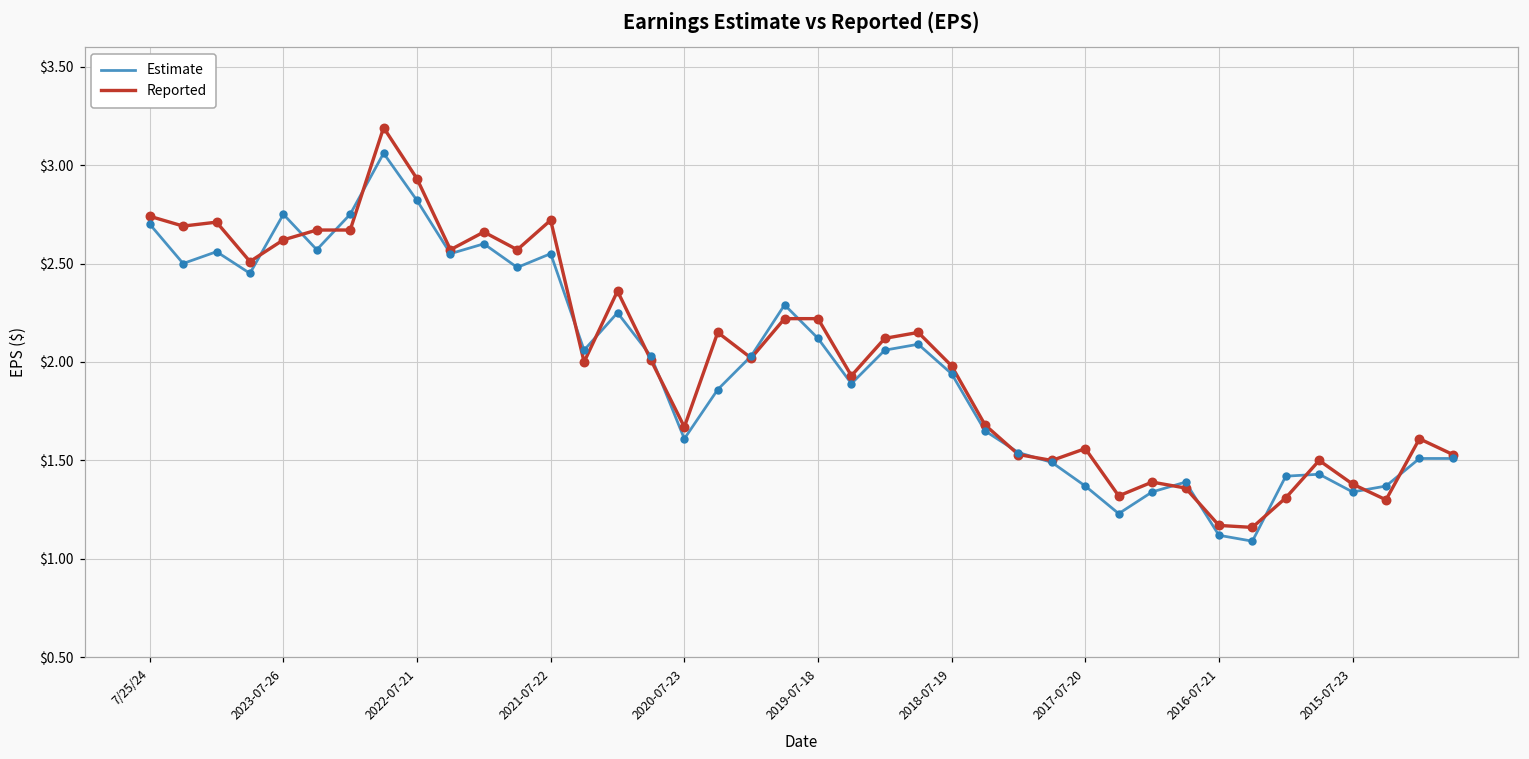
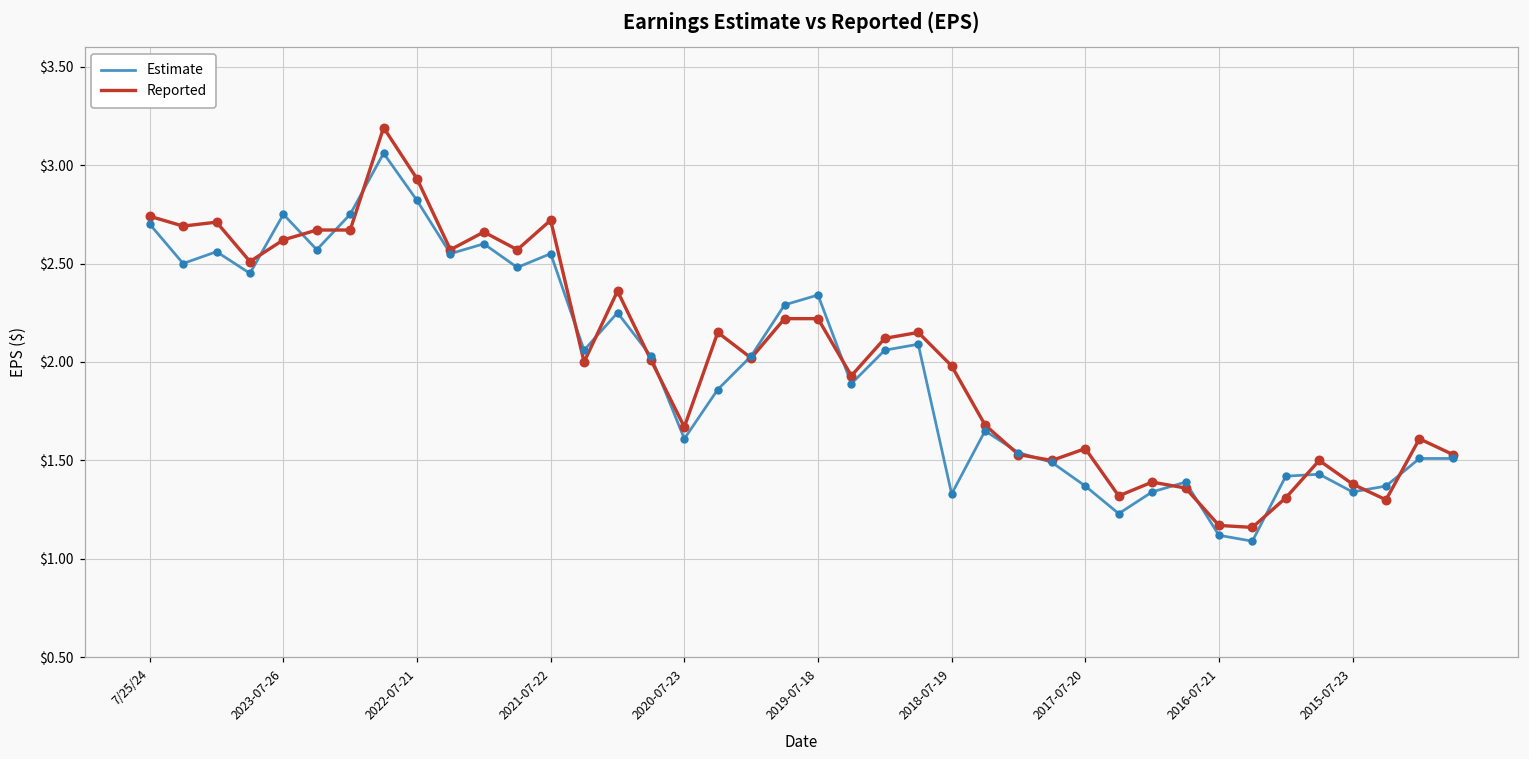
Estimate, 2019-07-18: $2.12 -> $2.34
Estimate, 2018-07-19: $1.94 -> $1.33
